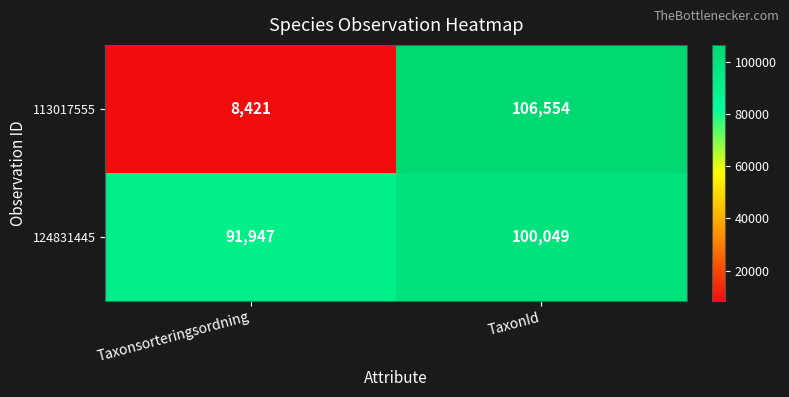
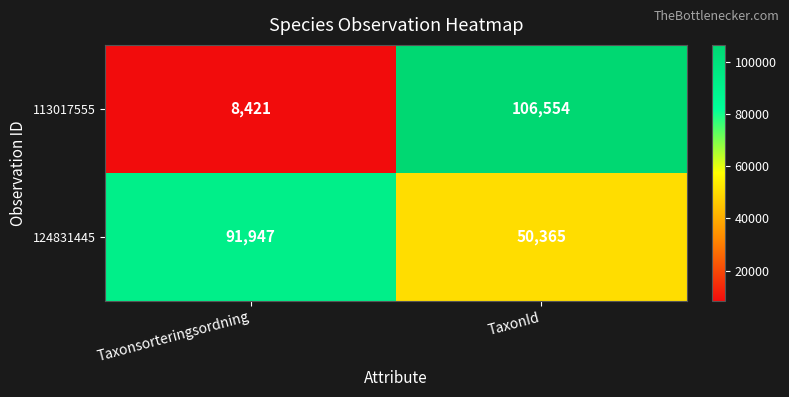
124831445, TaxonId: 100,049 -> 50,365
